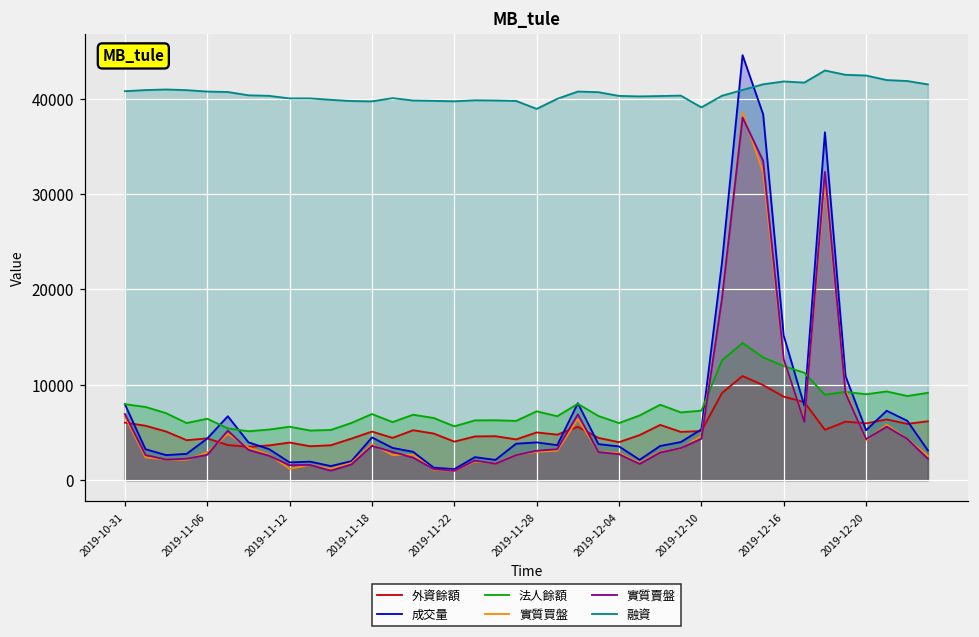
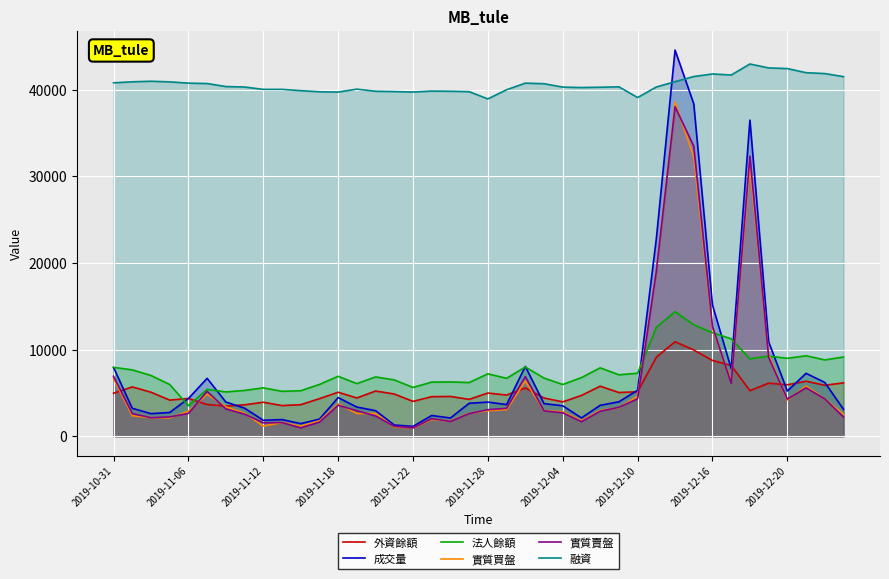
外資餘額, 2019-10-31: 6000 -> 5000
法人餘額, 2019-11-06: 6000 -> 4000
